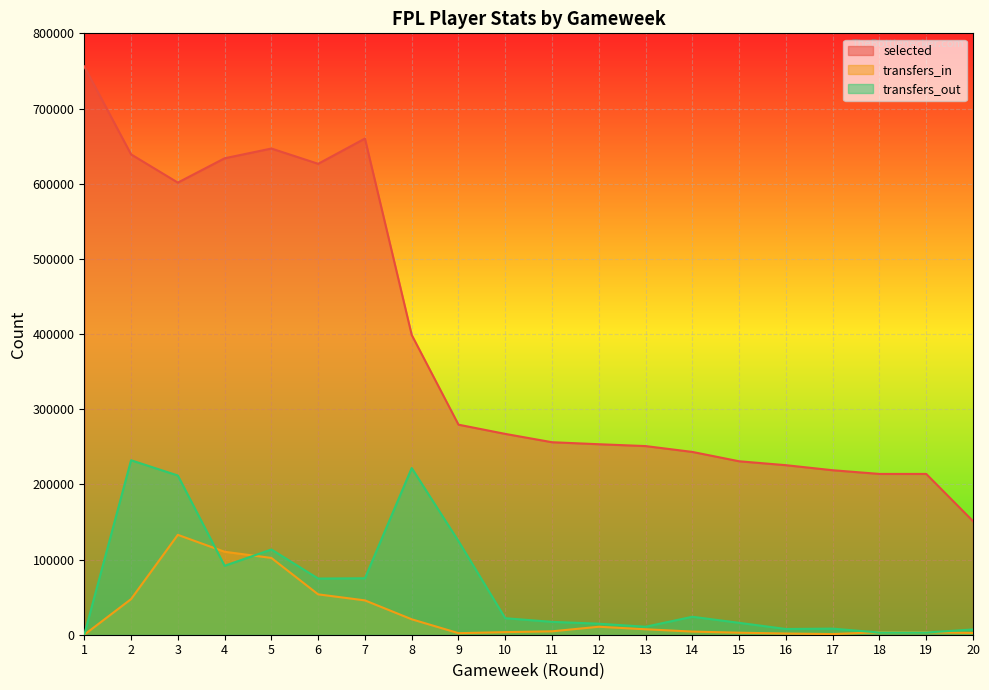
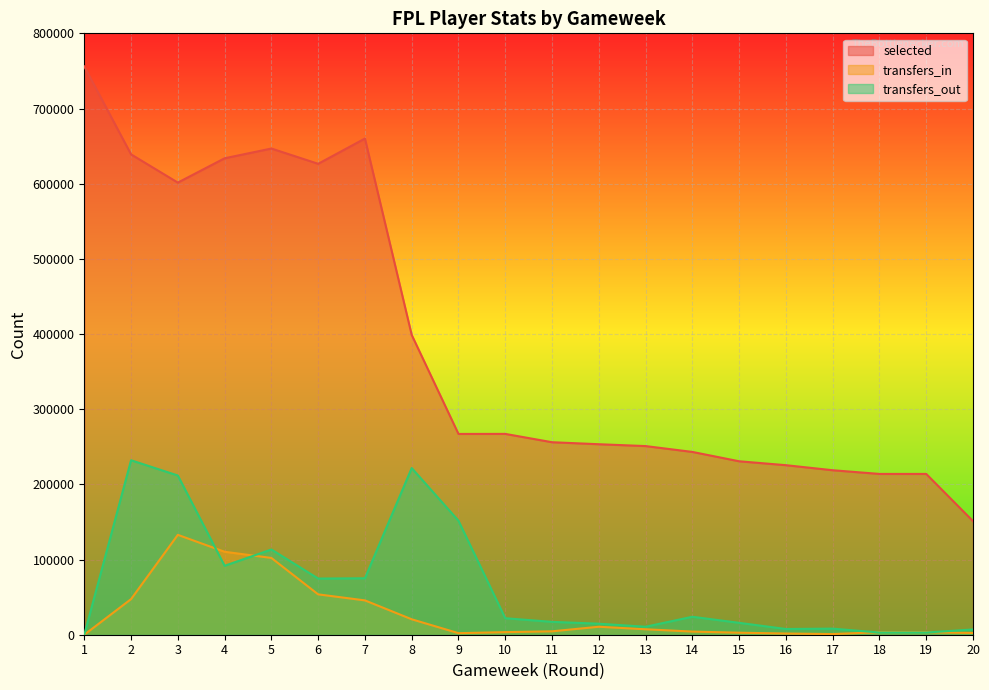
selected, 9: 280000 -> 270000
transfers_out, 9: 120000 -> 150000
